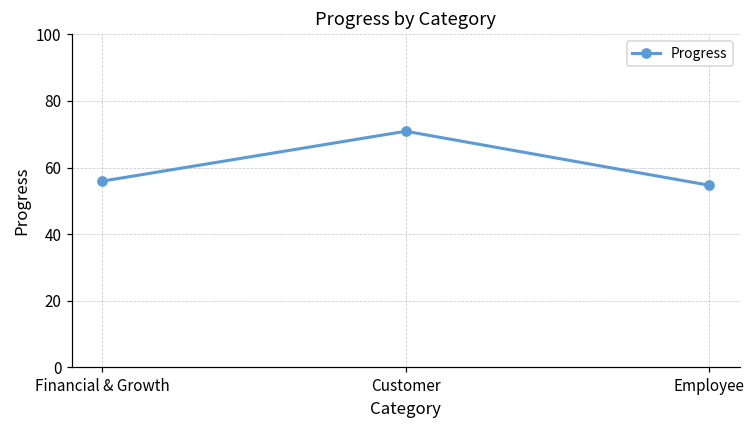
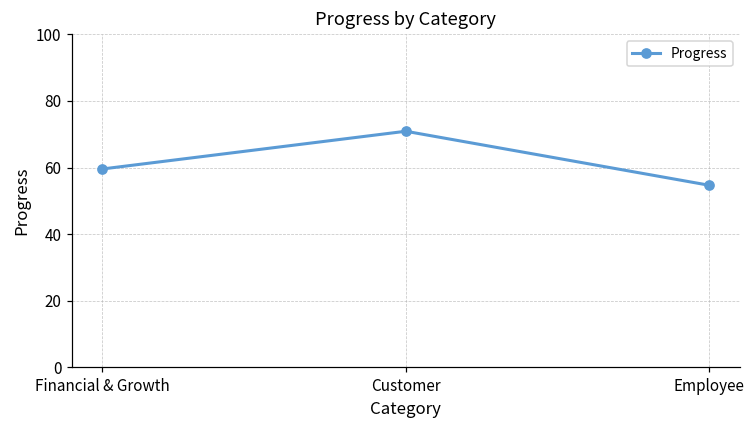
Financial & Growth: 56 -> 60
